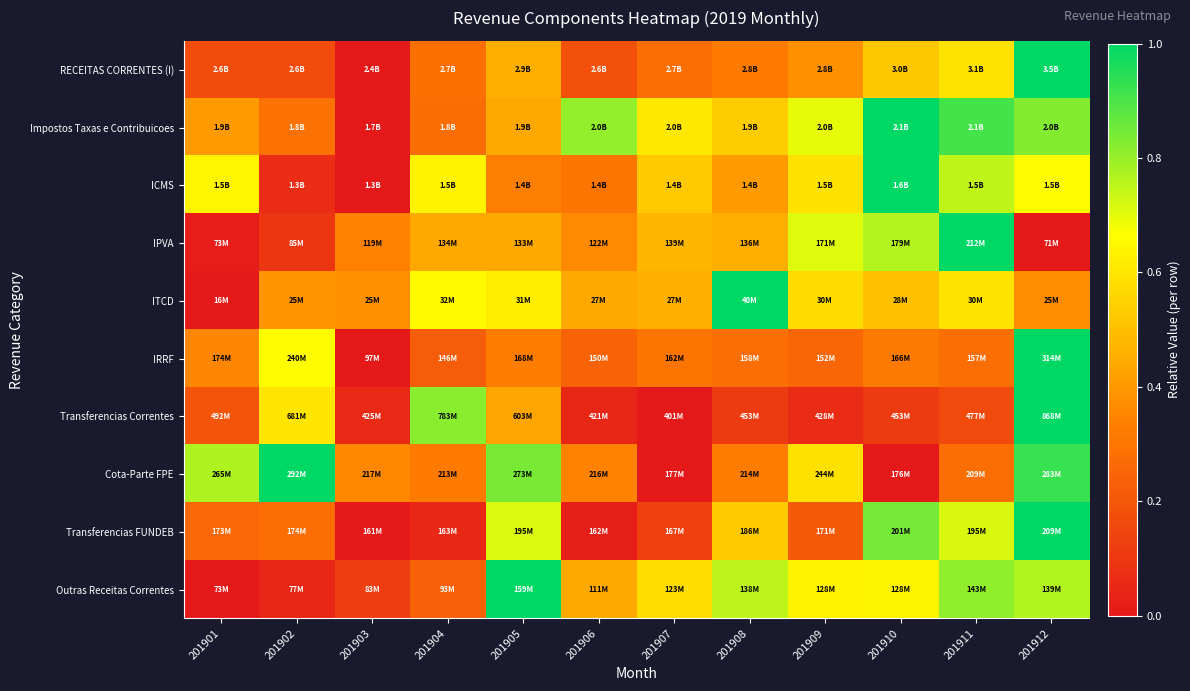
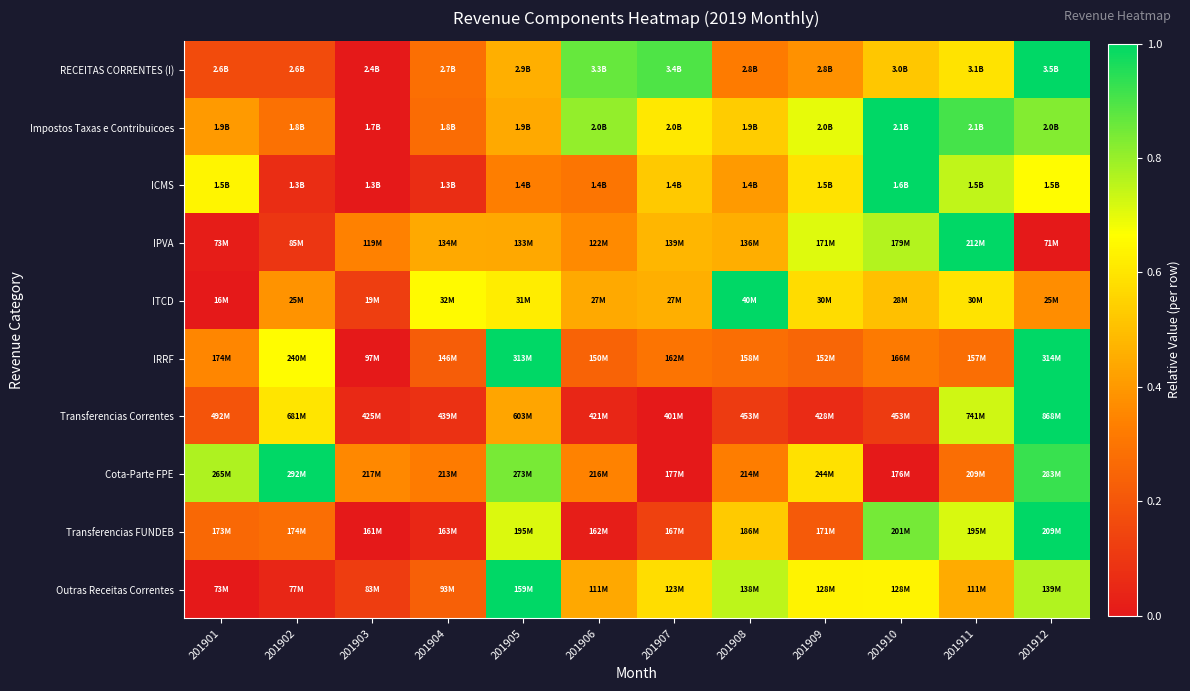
RECEITAS CORRENTES (I), 201906: 2.6B -> 3.3B
RECEITAS CORRENTES (I), 201907: 2.7B -> 3.4B
ICMS, 201904: 1.5B -> 1.3B
ITCD, 201903: 25M -> 19M
IRRF, 201905: 168M -> 313M
Transferencias Correntes, 201904: 783M -> 439M
Transferencias Correntes, 201911: 477M -> 741M
Outras Receitas Correntes, 201911: 143M -> 111M
